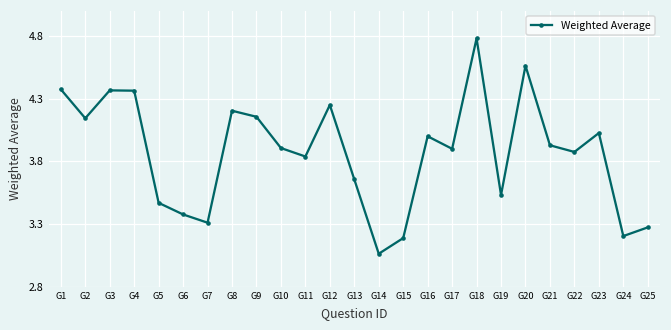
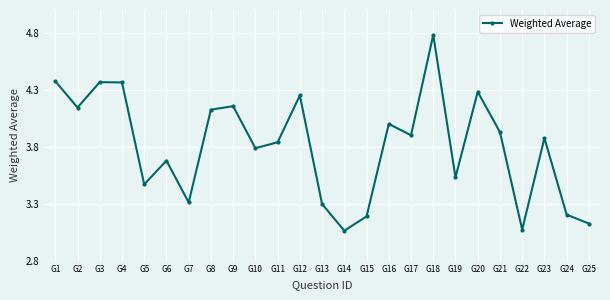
G6: 3.38 -> 3.68
G8: 4.20 -> 4.13
G10: 3.91 -> 3.79
G13: 3.66 -> 3.30
G20: 4.56 -> 4.28
G22: 3.88 -> 3.07
G23: 4.03 -> 3.88
G25: 3.27 -> 3.13
